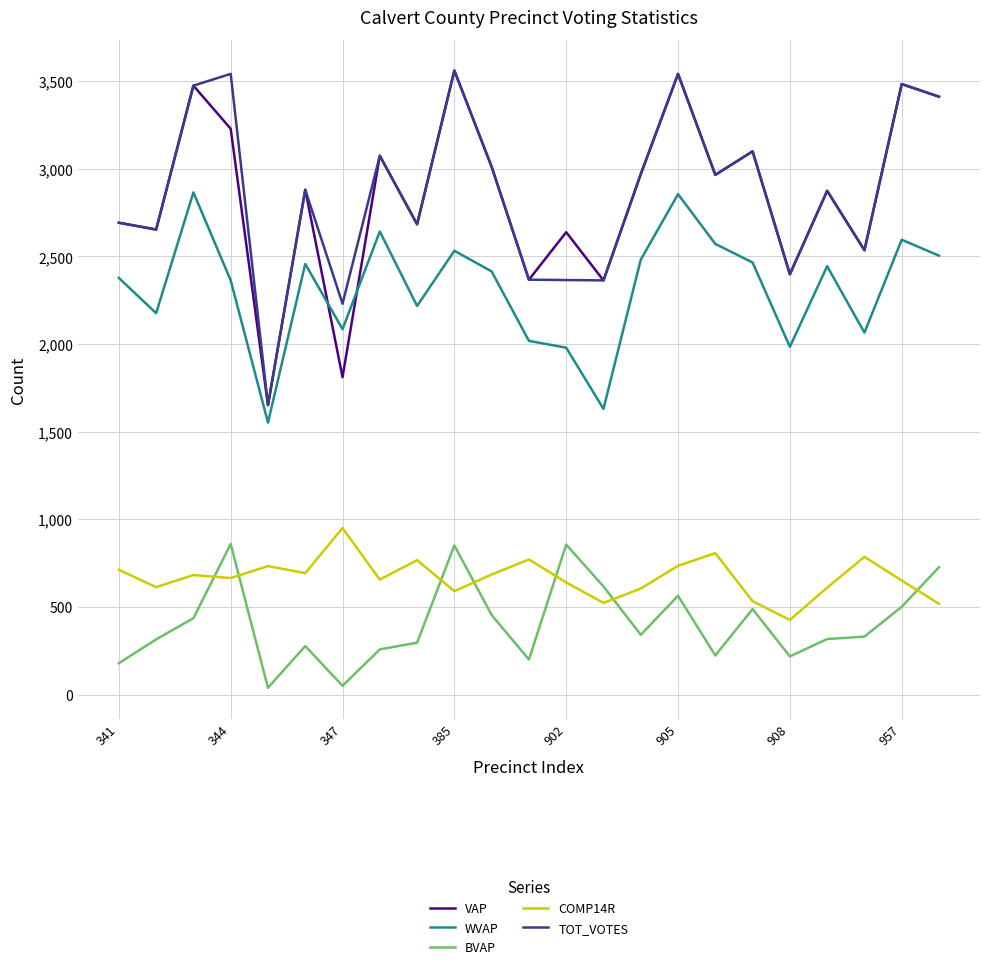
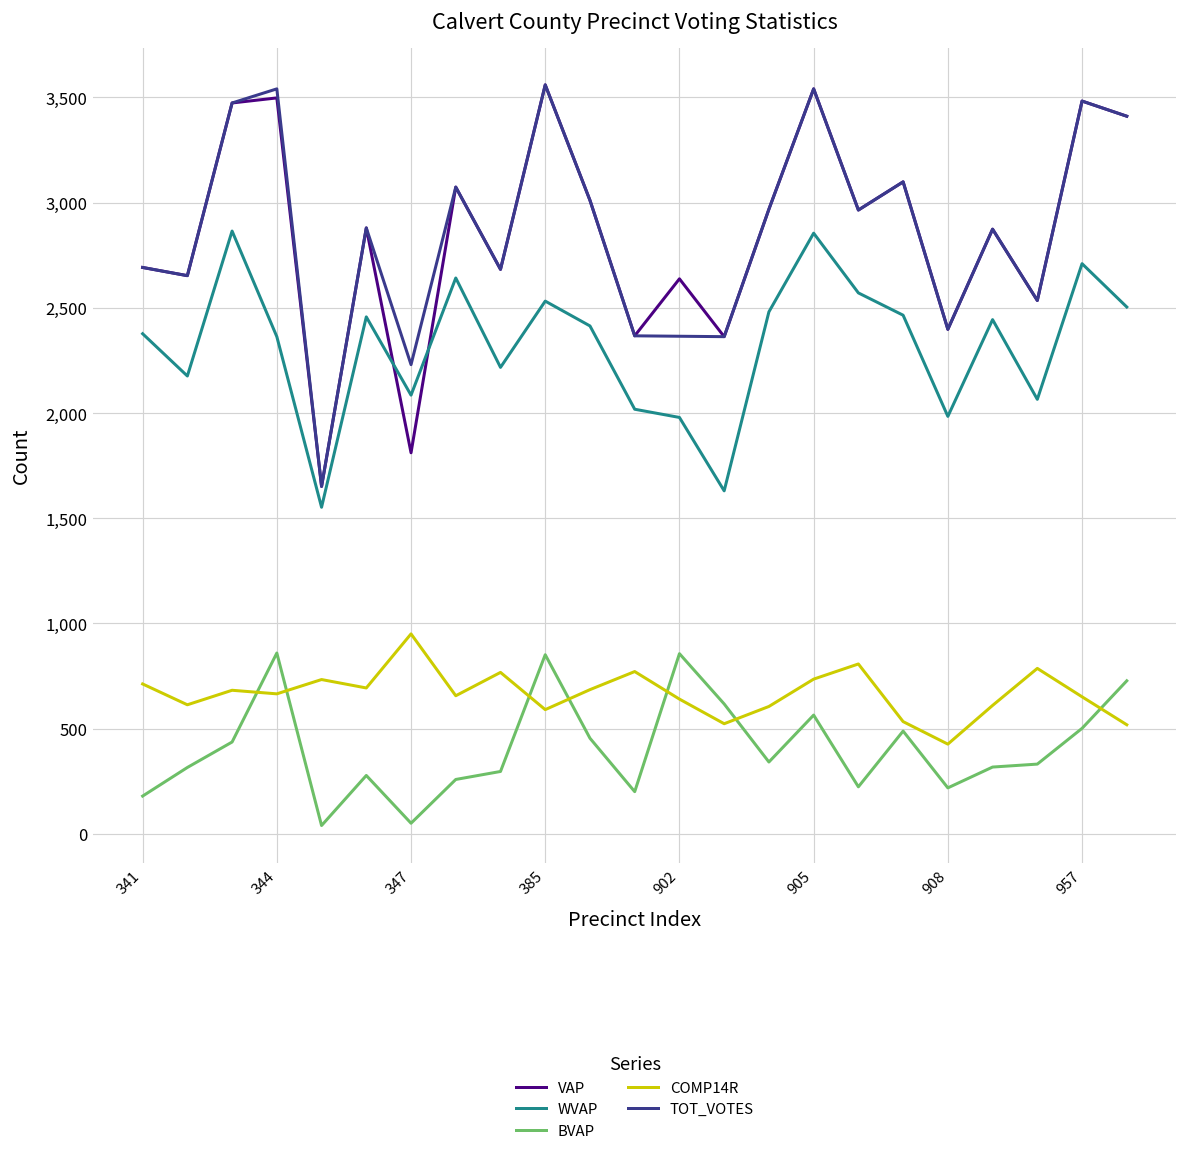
VAP, 344: 3,230 -> 3,500
WVAP, 957: 2,600 -> 2,710
